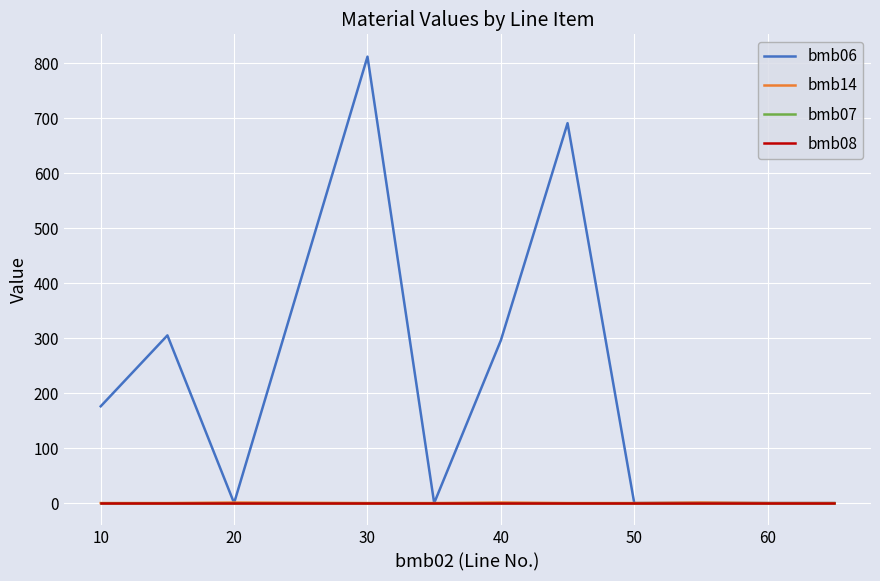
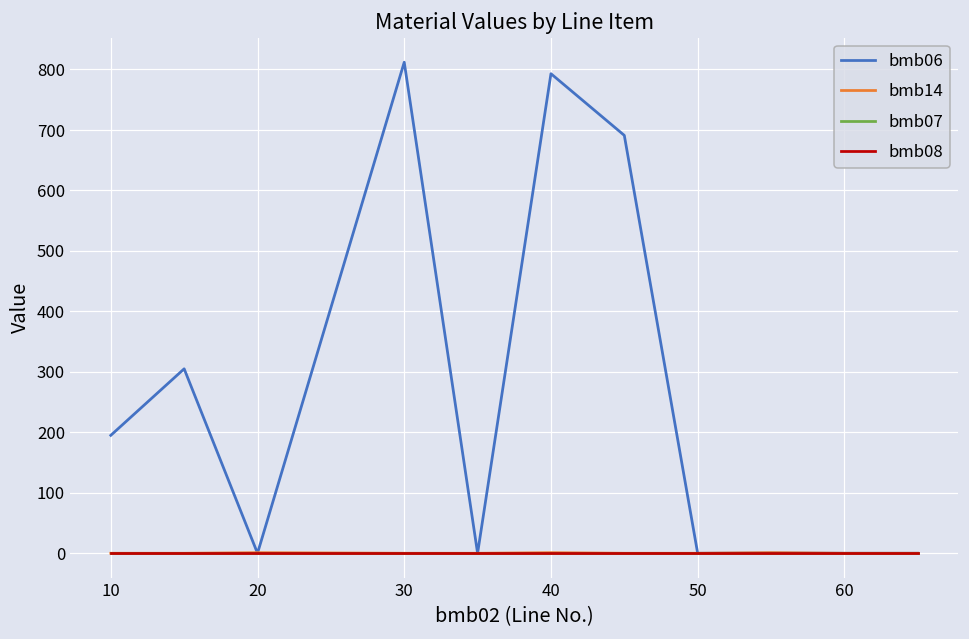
bmb06, 10: 180 -> 200
bmb06, 40: 300 -> 790
